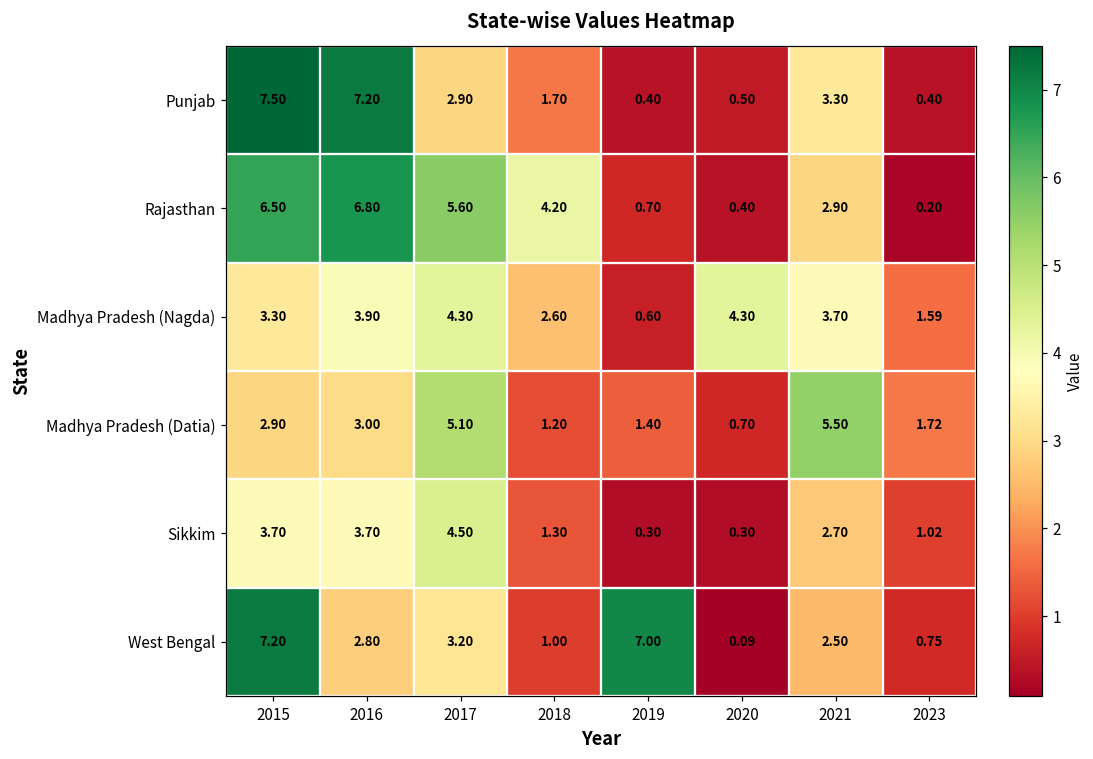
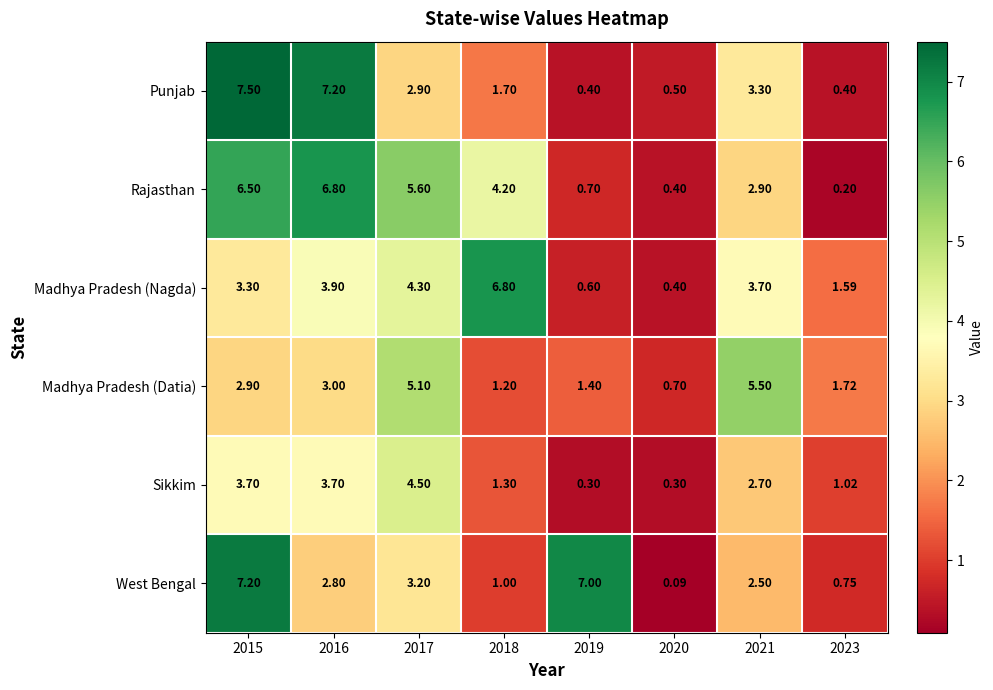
Madhya Pradesh (Nagda), 2018: 2.60 -> 6.80
Madhya Pradesh (Nagda), 2020: 4.30 -> 0.40
